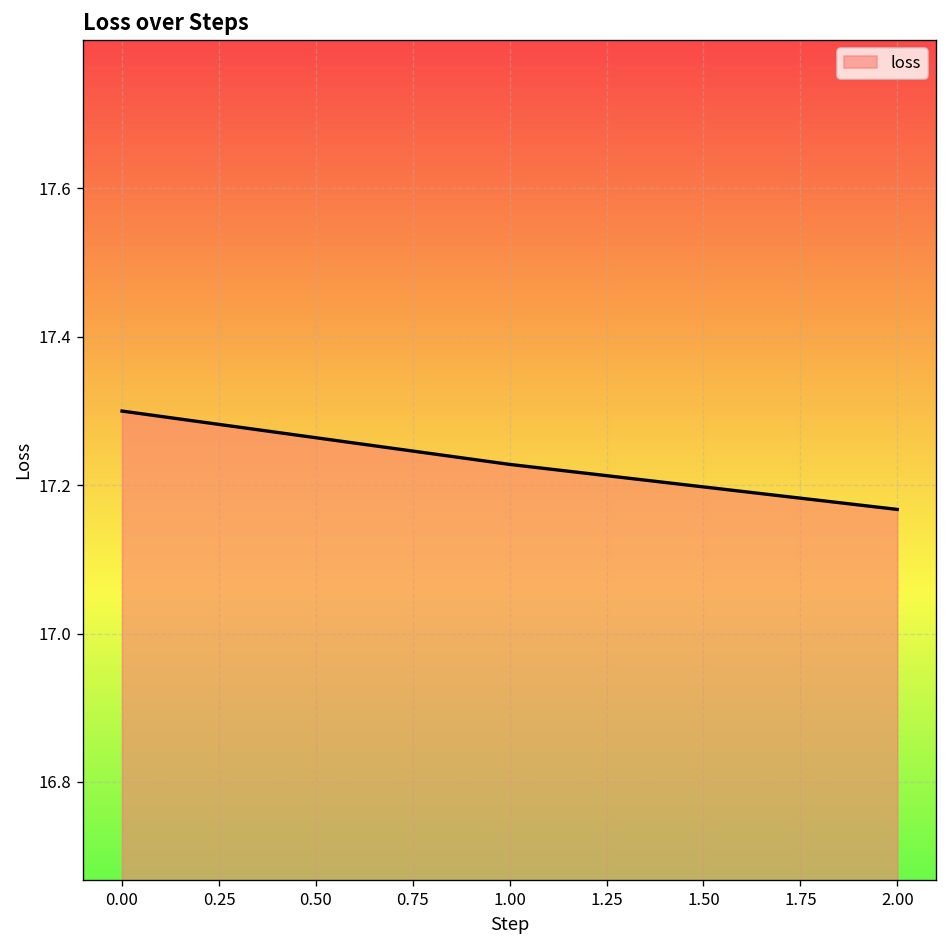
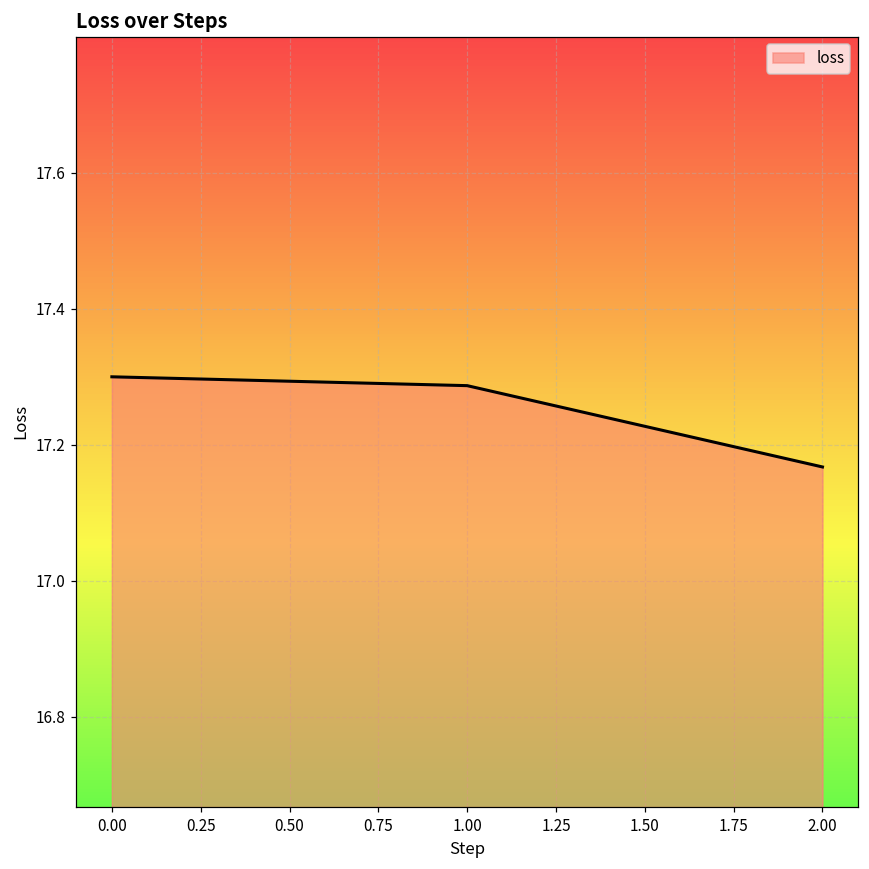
1.00: 17.23 -> 17.29
